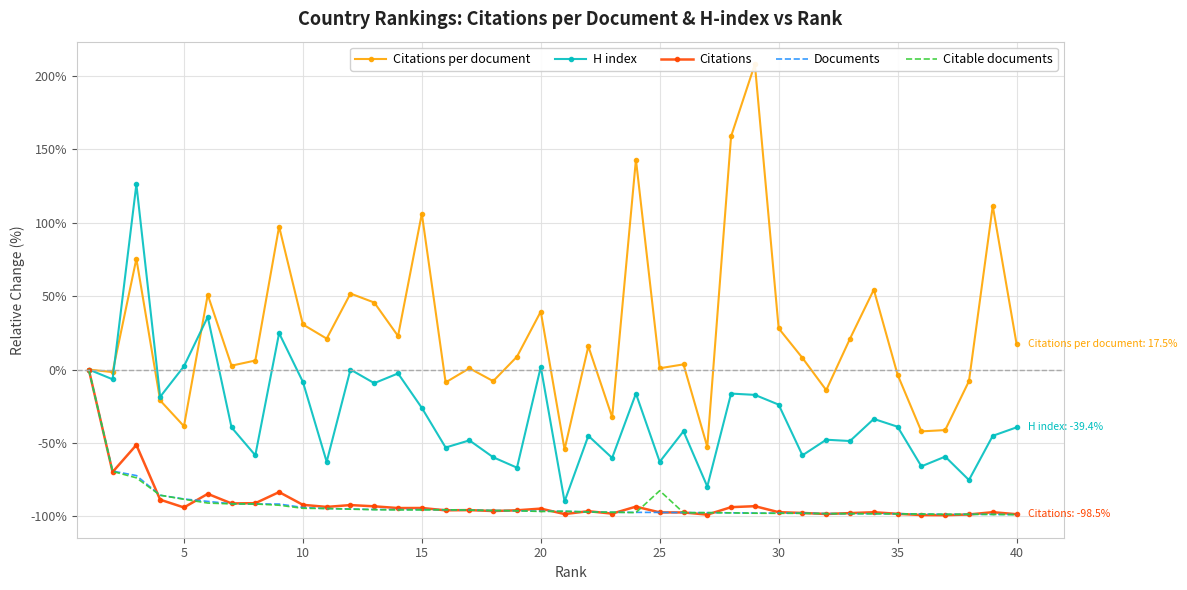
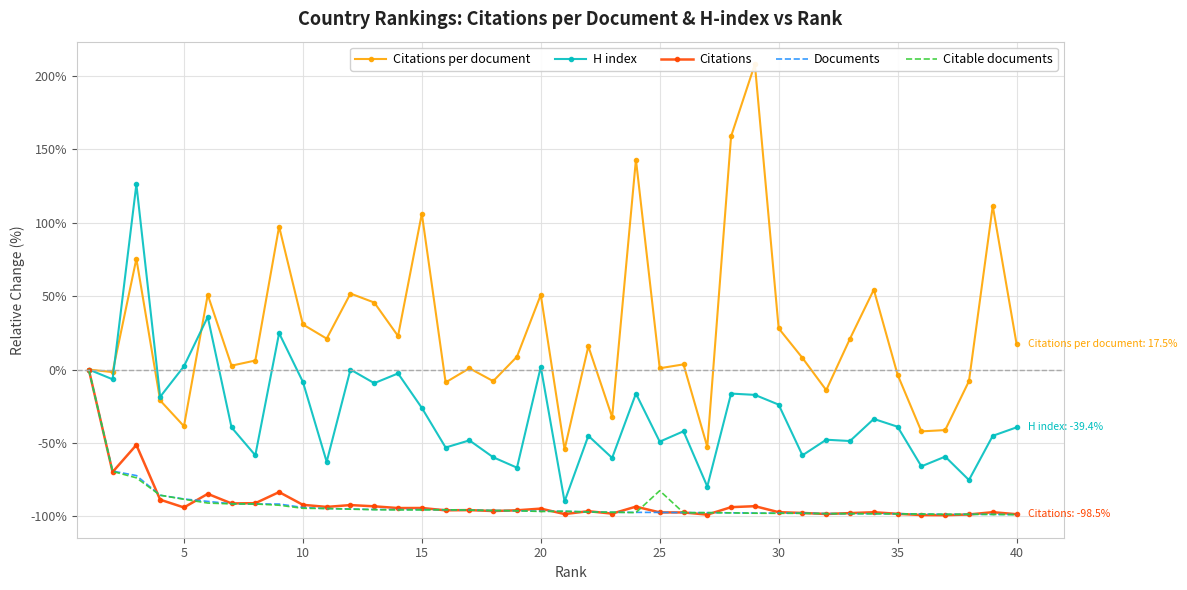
Citations per document, 20: 39% -> 51%
H index, 25: -63% -> -49%
